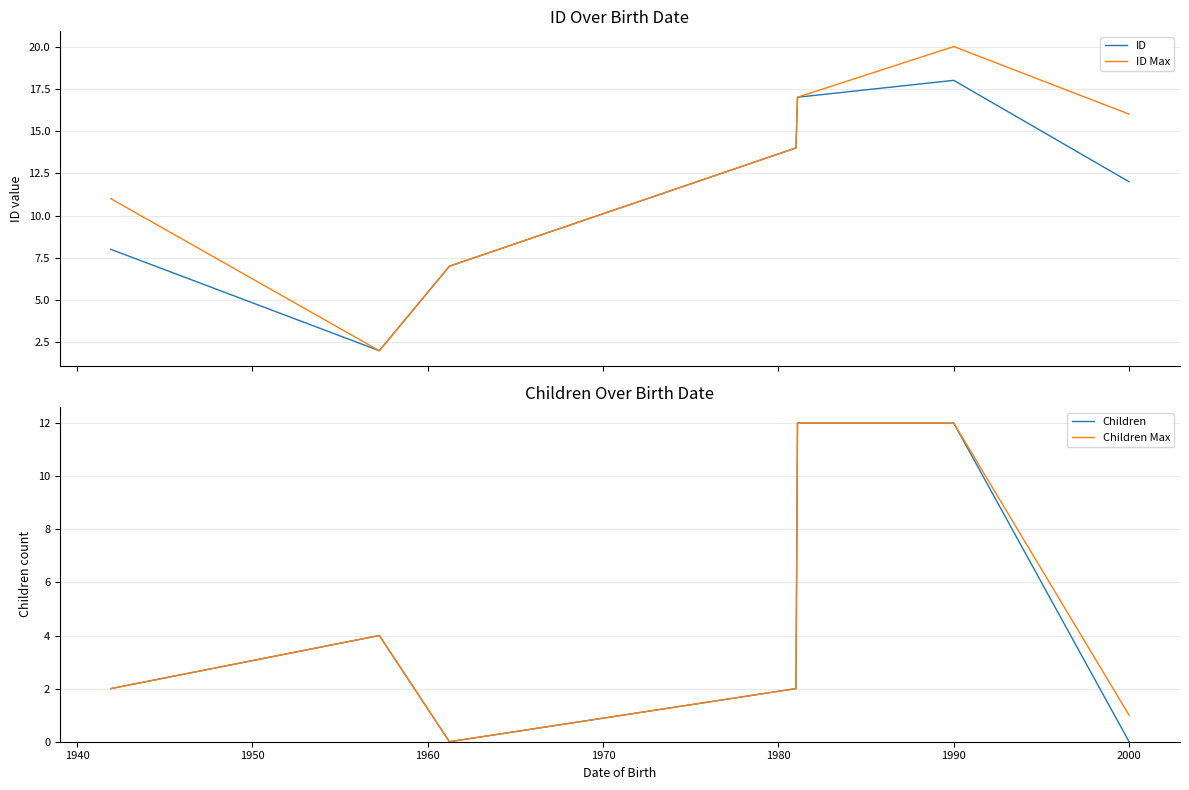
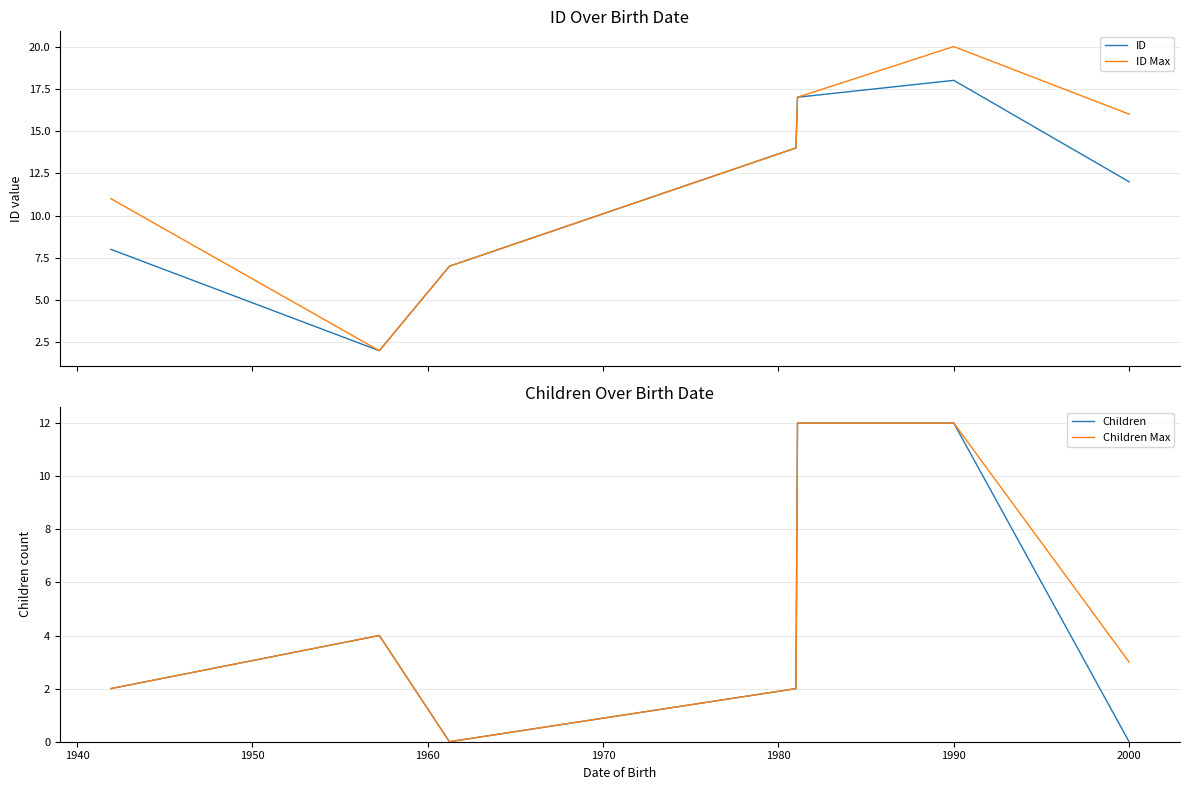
Children Over Birth Date, Children Max, 2000: 1 -> 3
